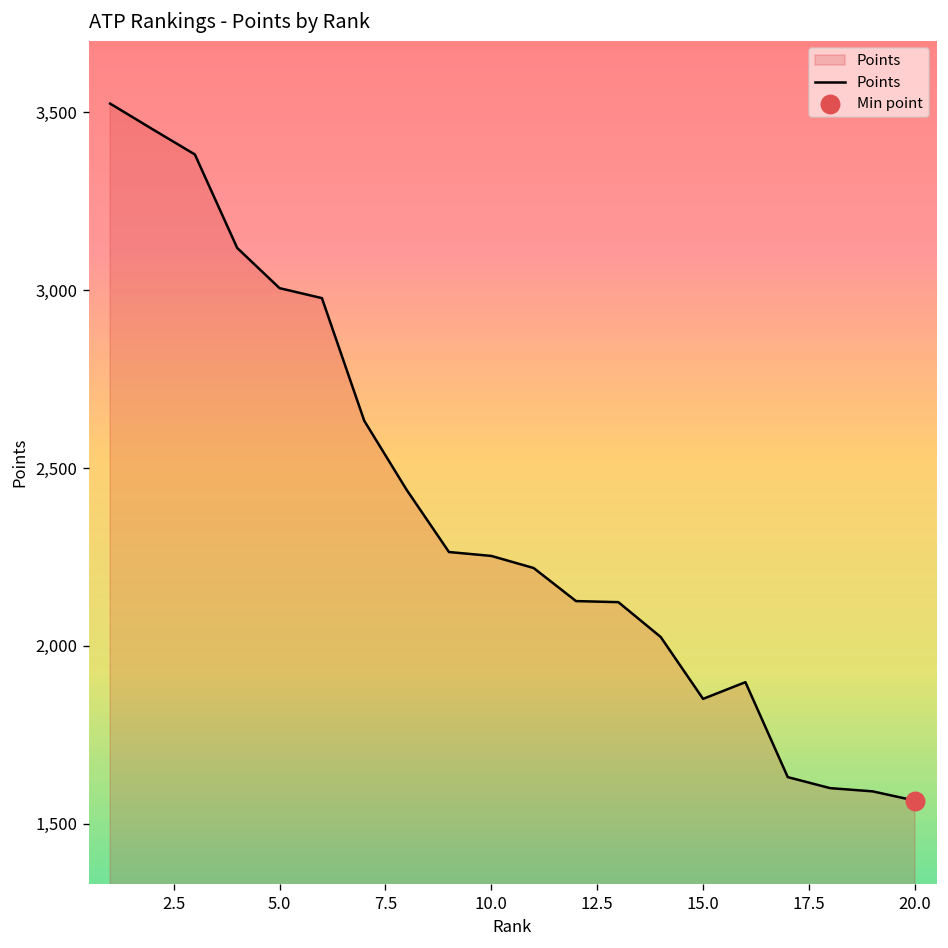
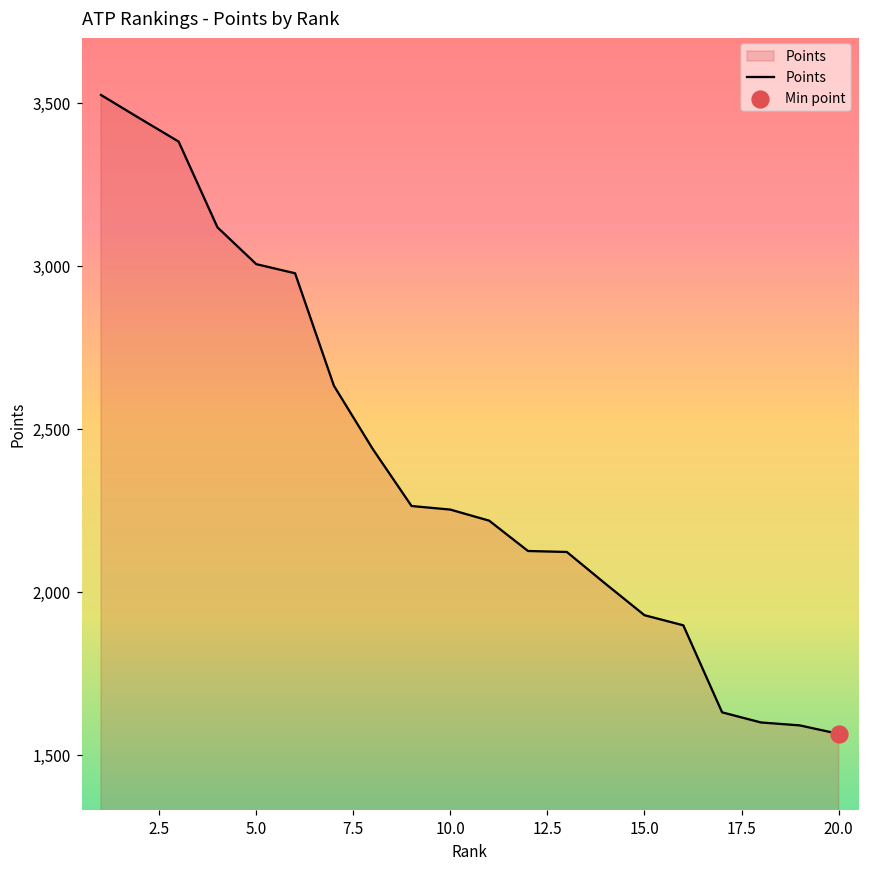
Points, 15.0: 1,850 -> 1,930
